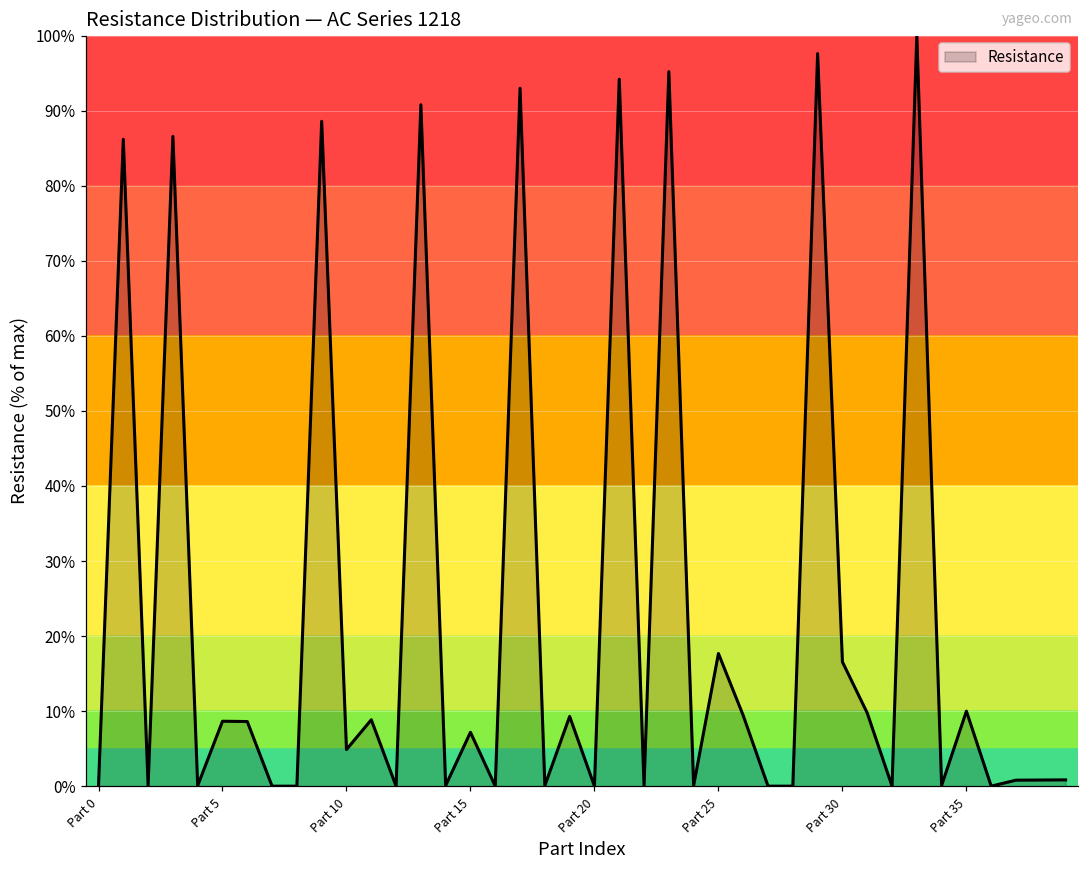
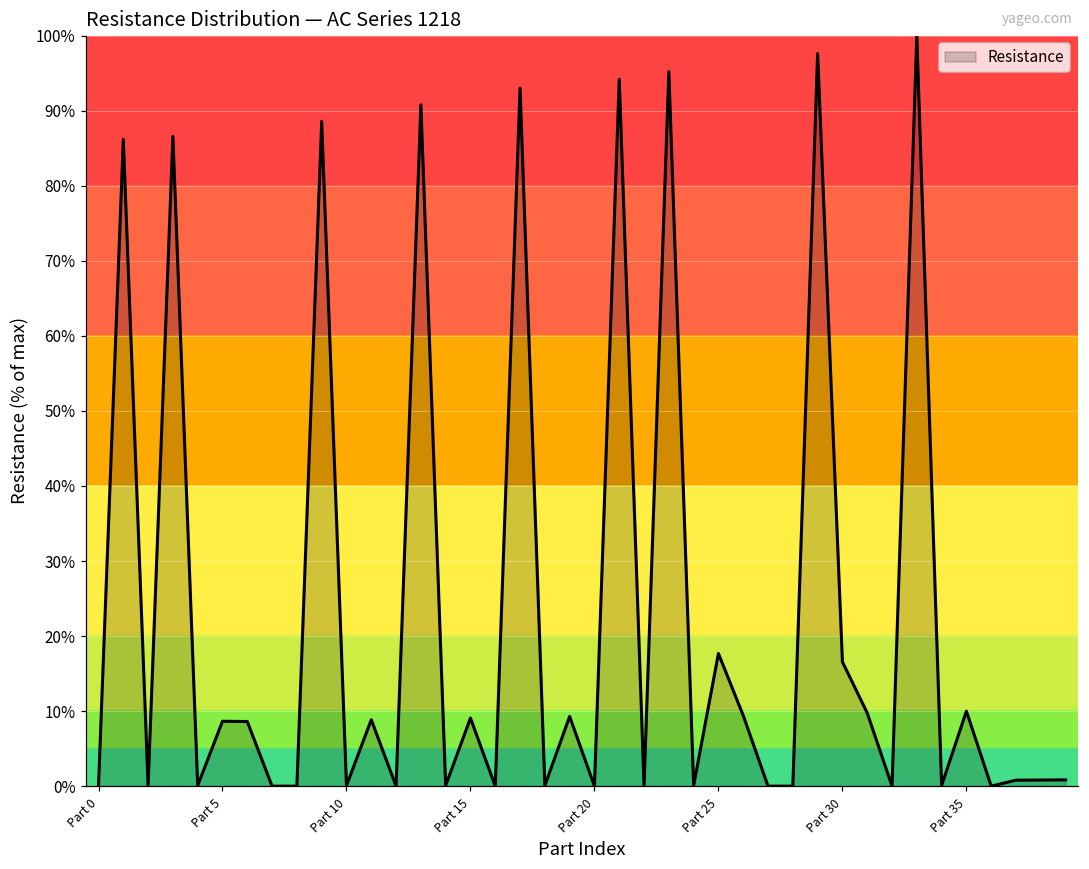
Part 10: 5% -> 0%
Part 15: 7% -> 9%
